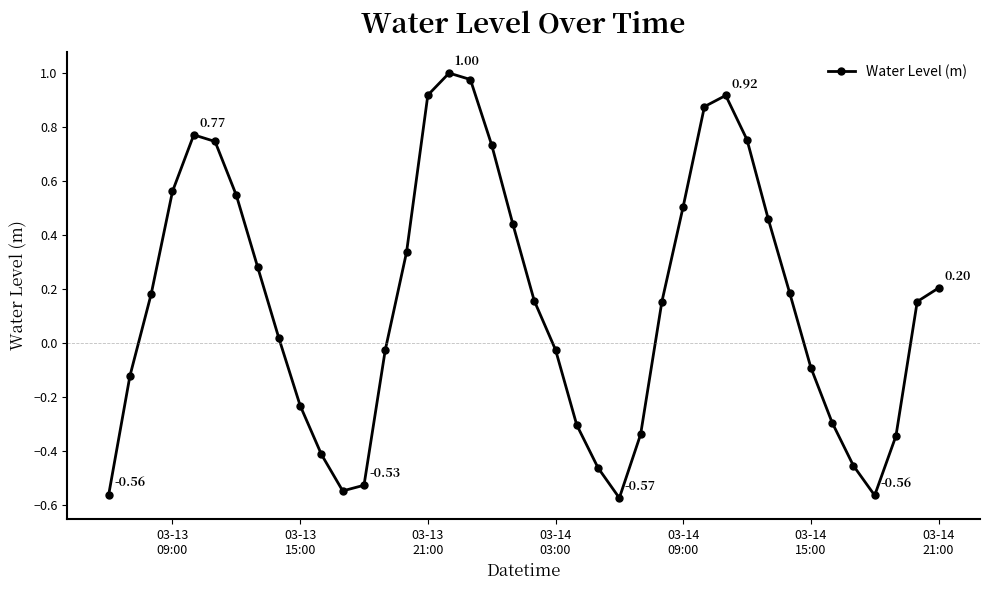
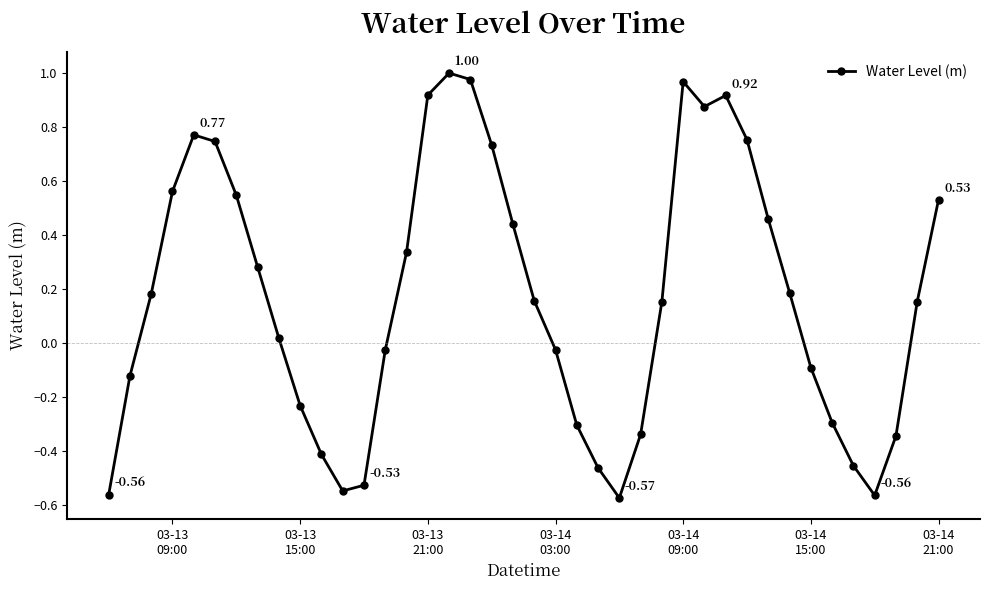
03-14 09:00: 0.50 -> 0.97
03-14 21:00: 0.20 -> 0.53
